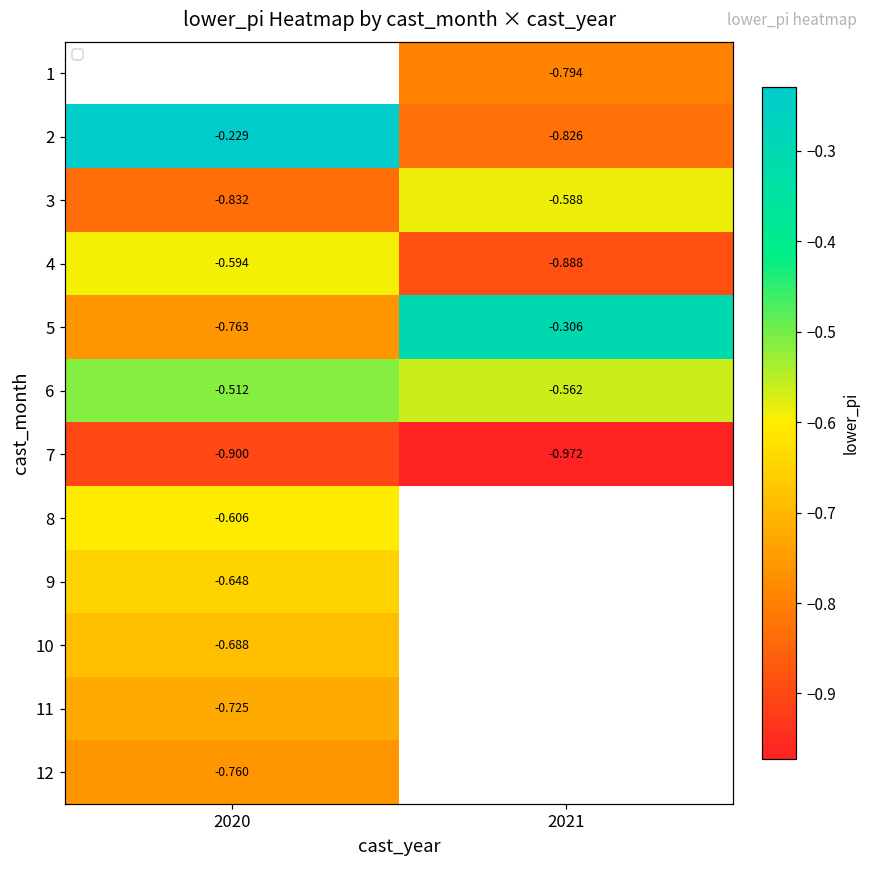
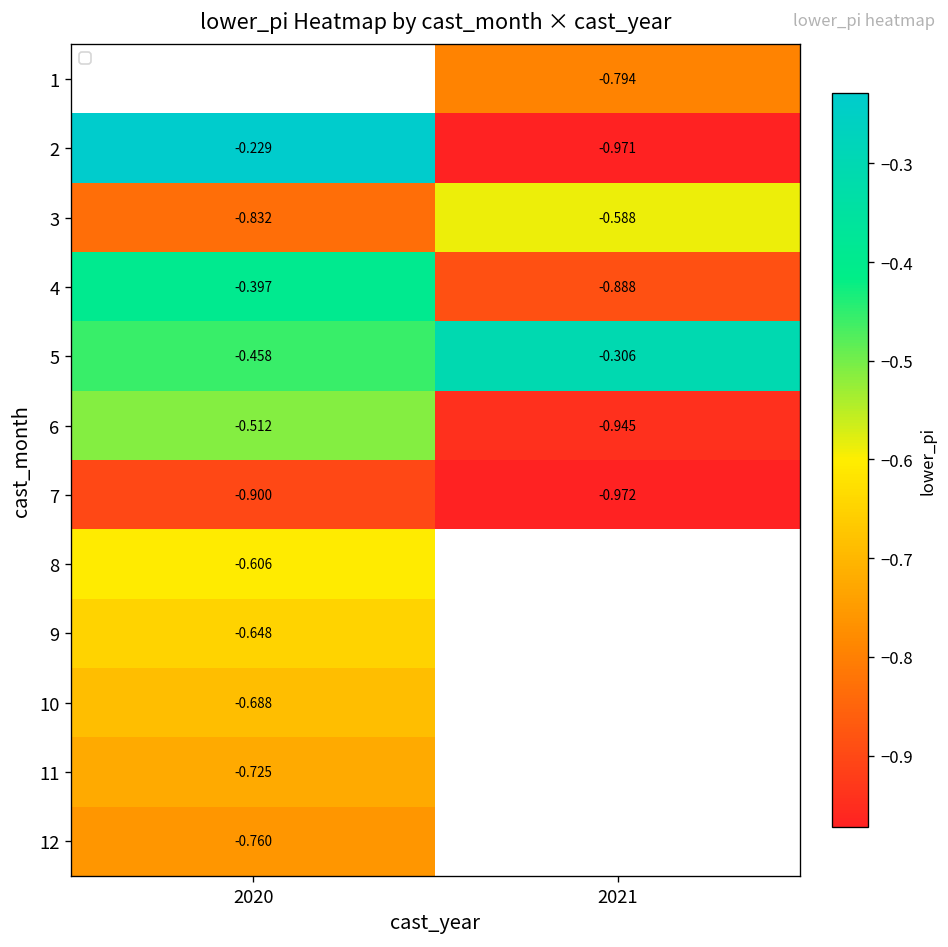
2, 2021: -0.826 -> -0.971
4, 2020: -0.594 -> -0.397
5, 2020: -0.763 -> -0.458
6, 2021: -0.562 -> -0.945
